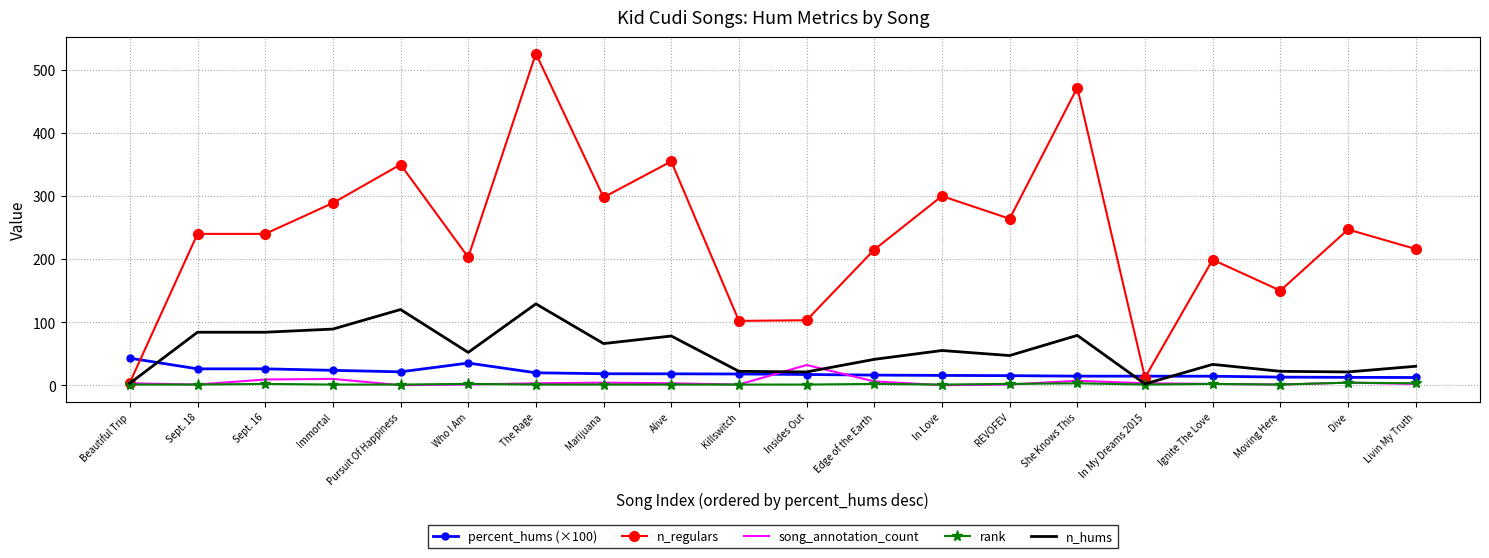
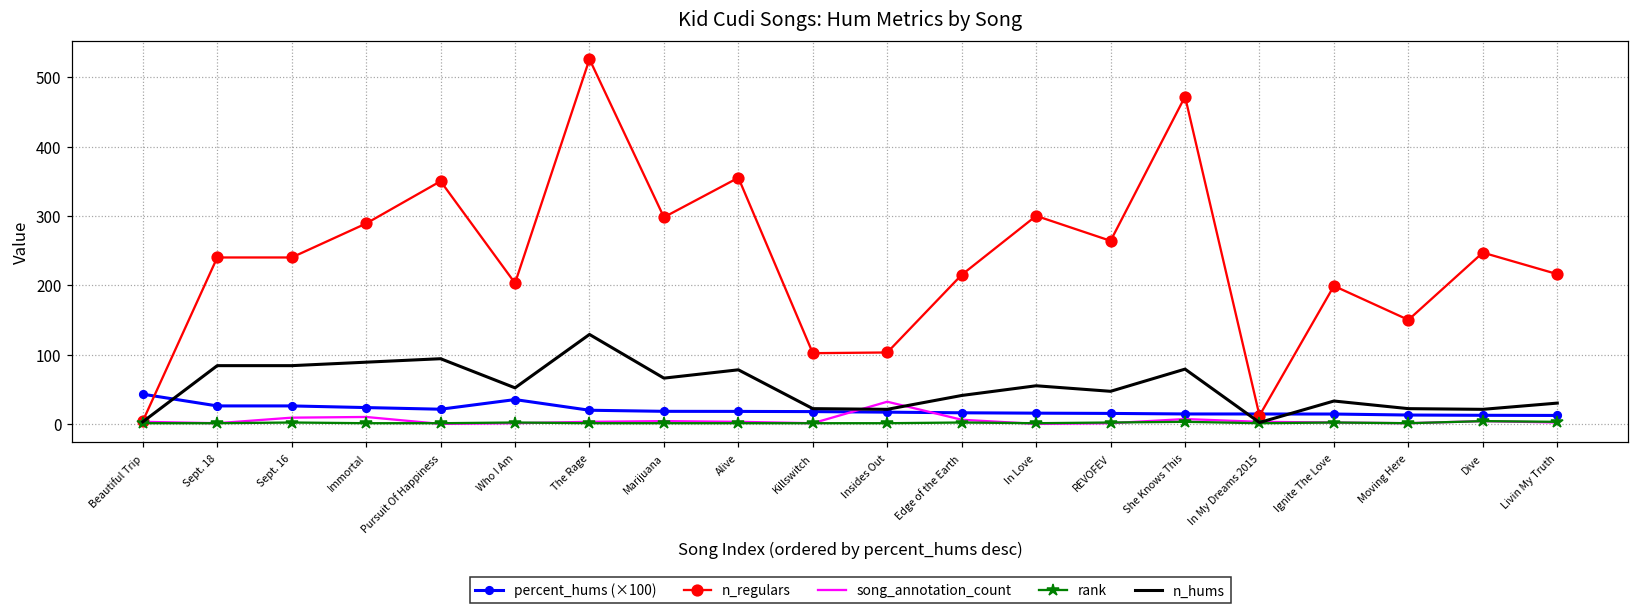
n_hums, Pursuit Of Happiness: 120 -> 90
